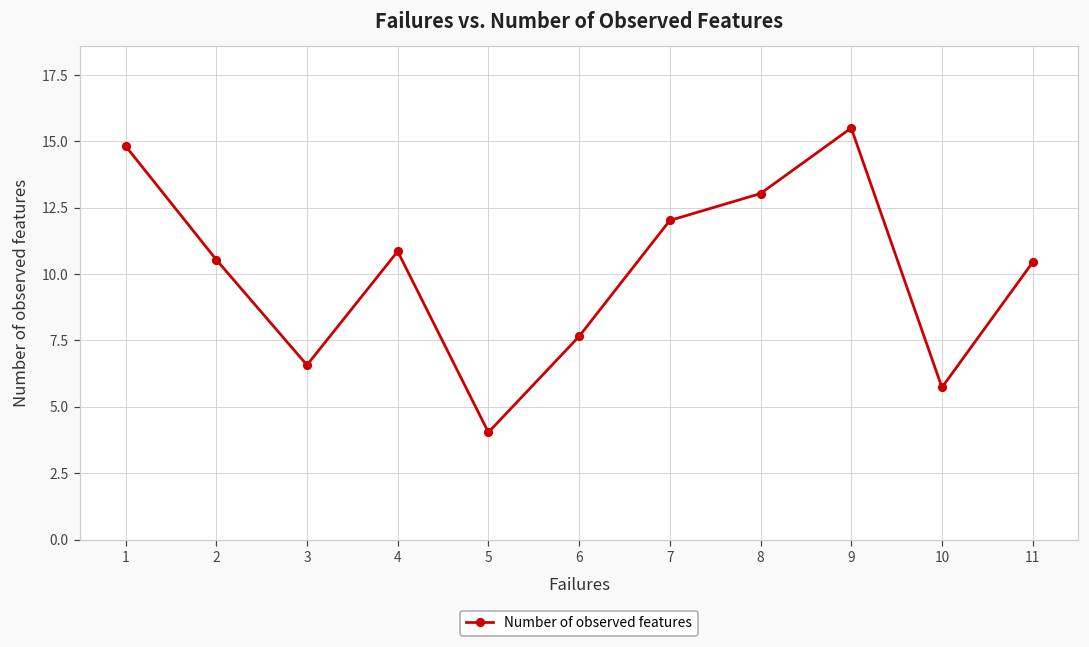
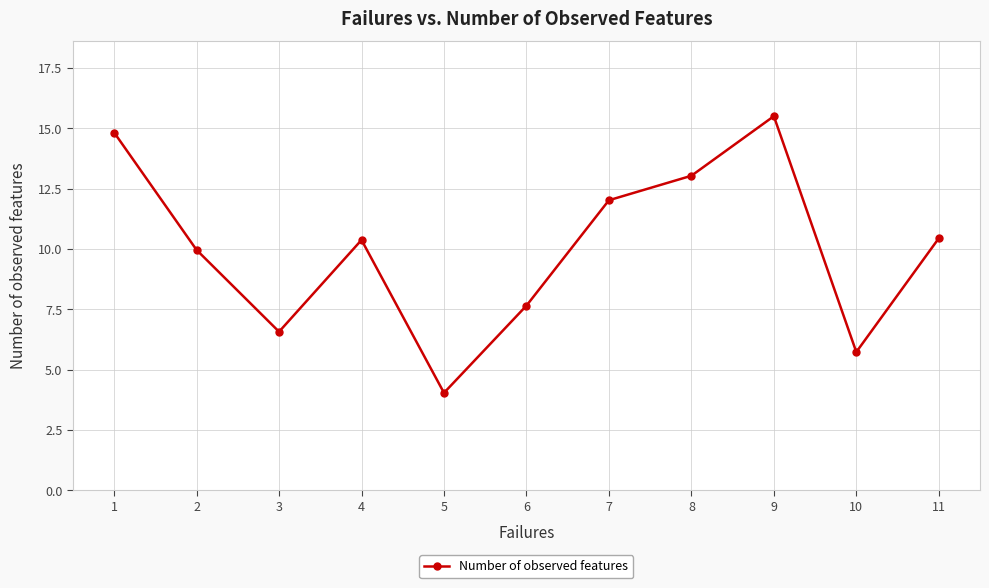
2: 10.5 -> 10.0
4: 10.9 -> 10.4
